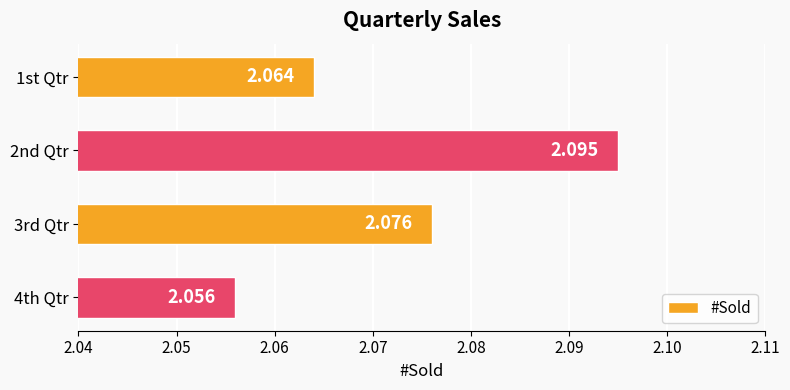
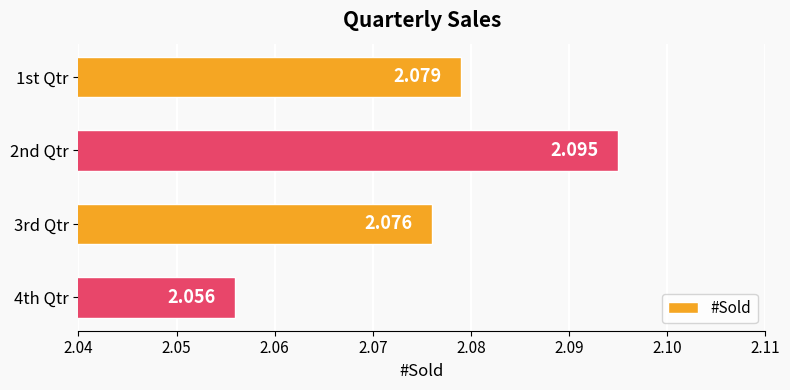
1st Qtr: 2.064 -> 2.079
